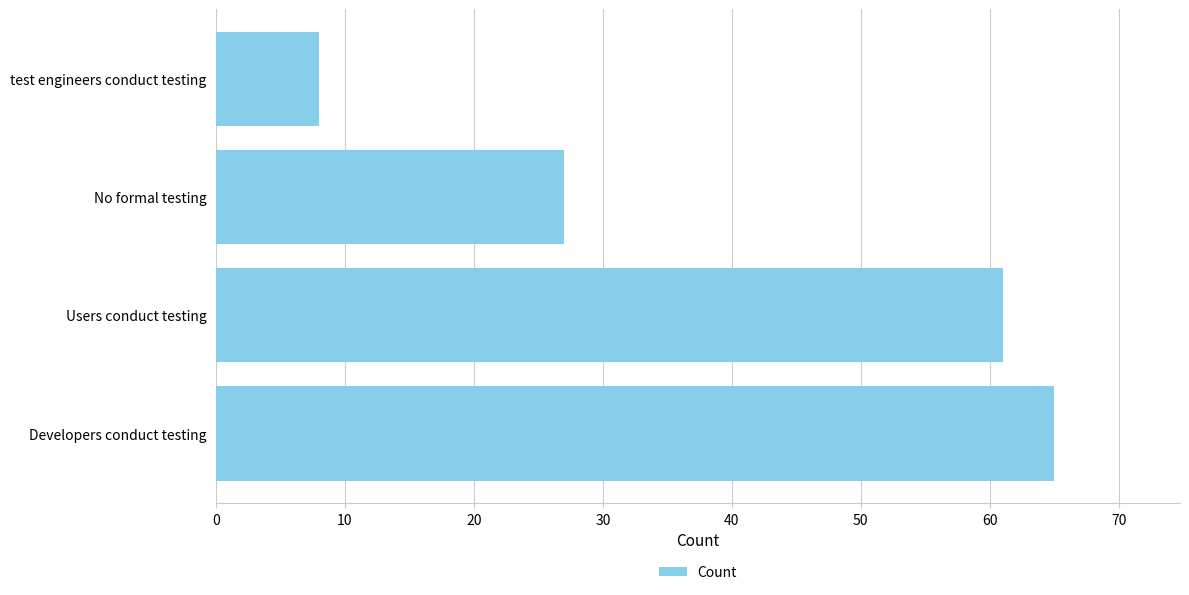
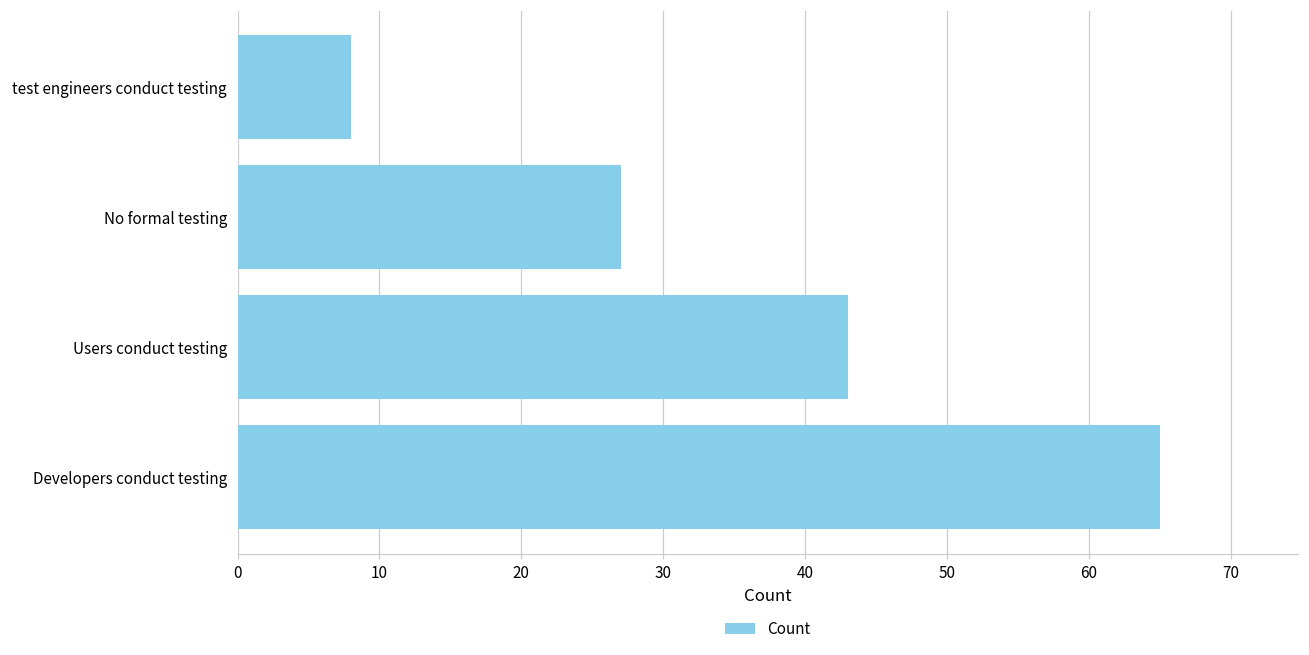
Users conduct testing: 61 -> 43
